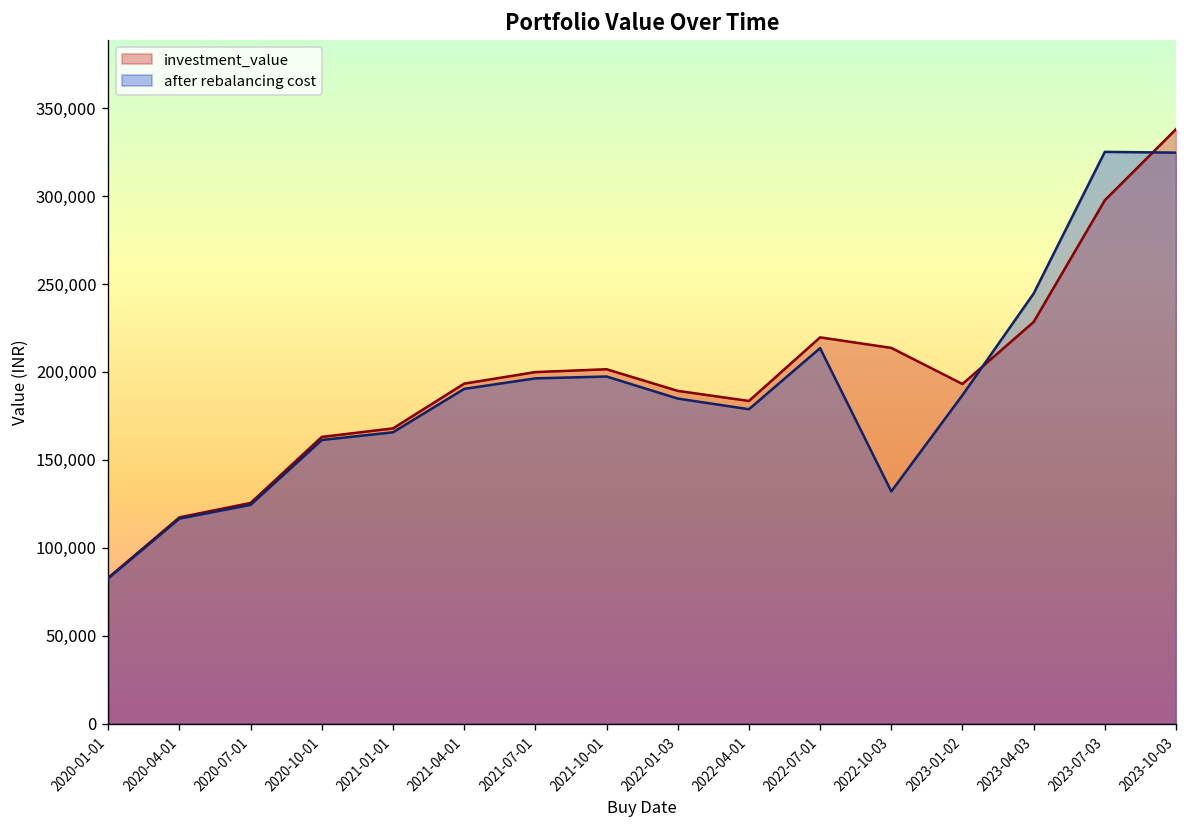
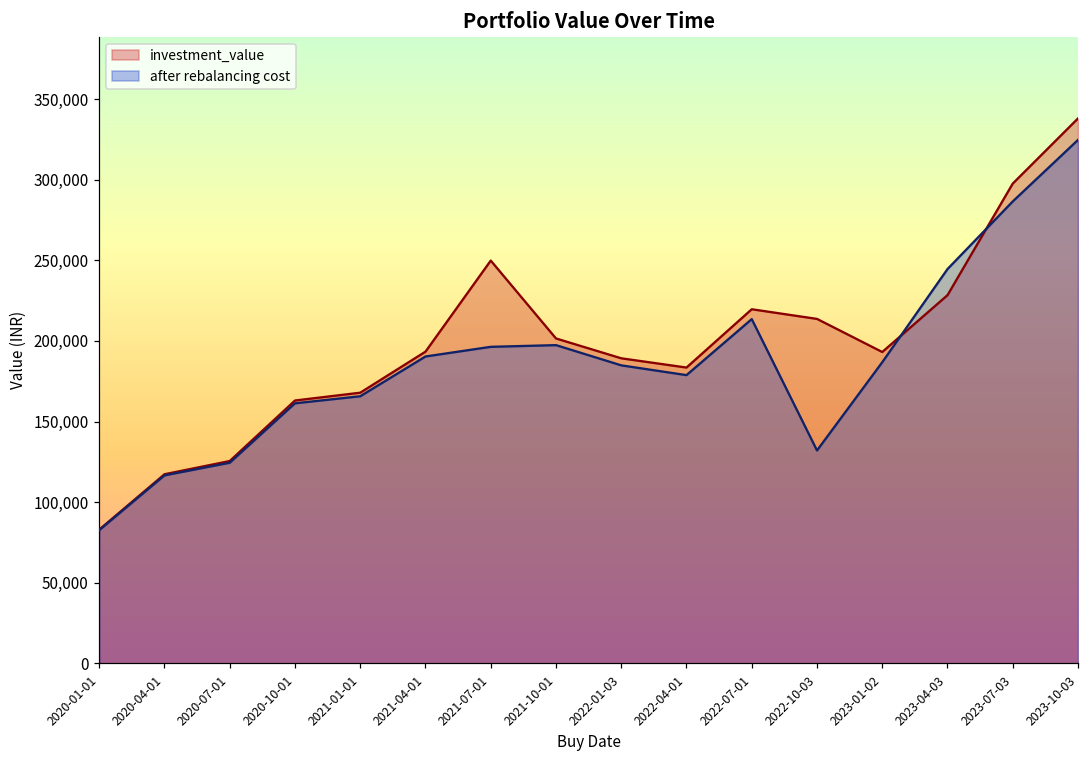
investment_value, 2021-07-01: 200,000 -> 250,000
after rebalancing cost, 2023-07-03: 325,000 -> 287,000
